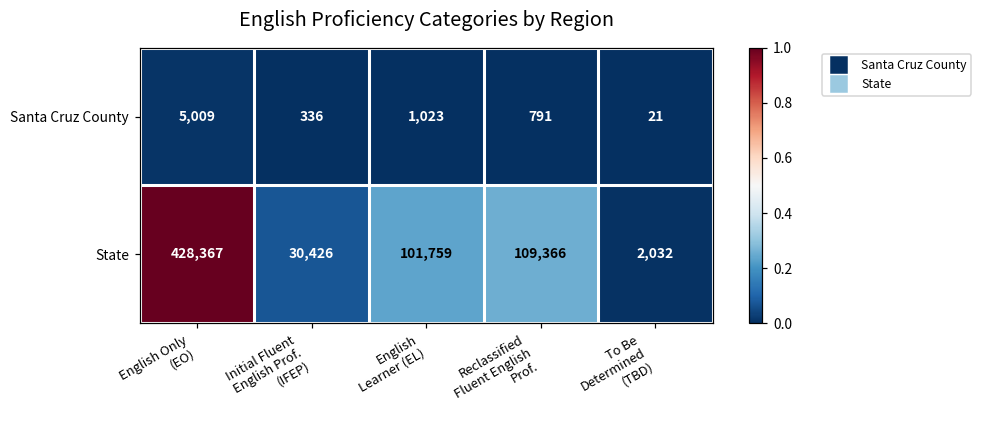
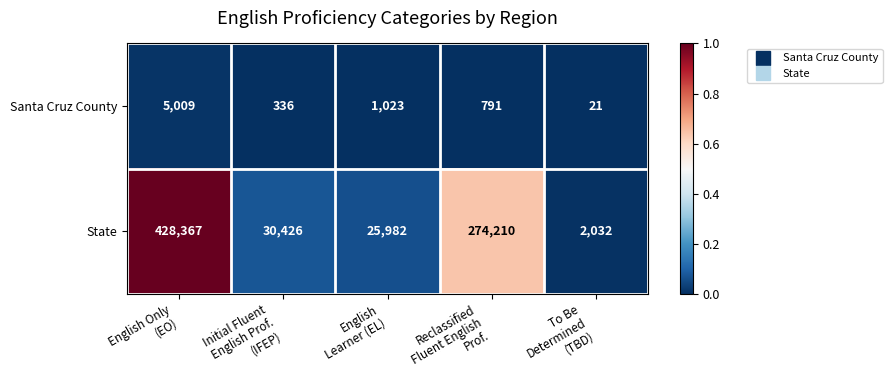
State, English Learner (EL): 101,759 -> 25,982
State, Reclassified Fluent English Prof.: 109,366 -> 274,210
